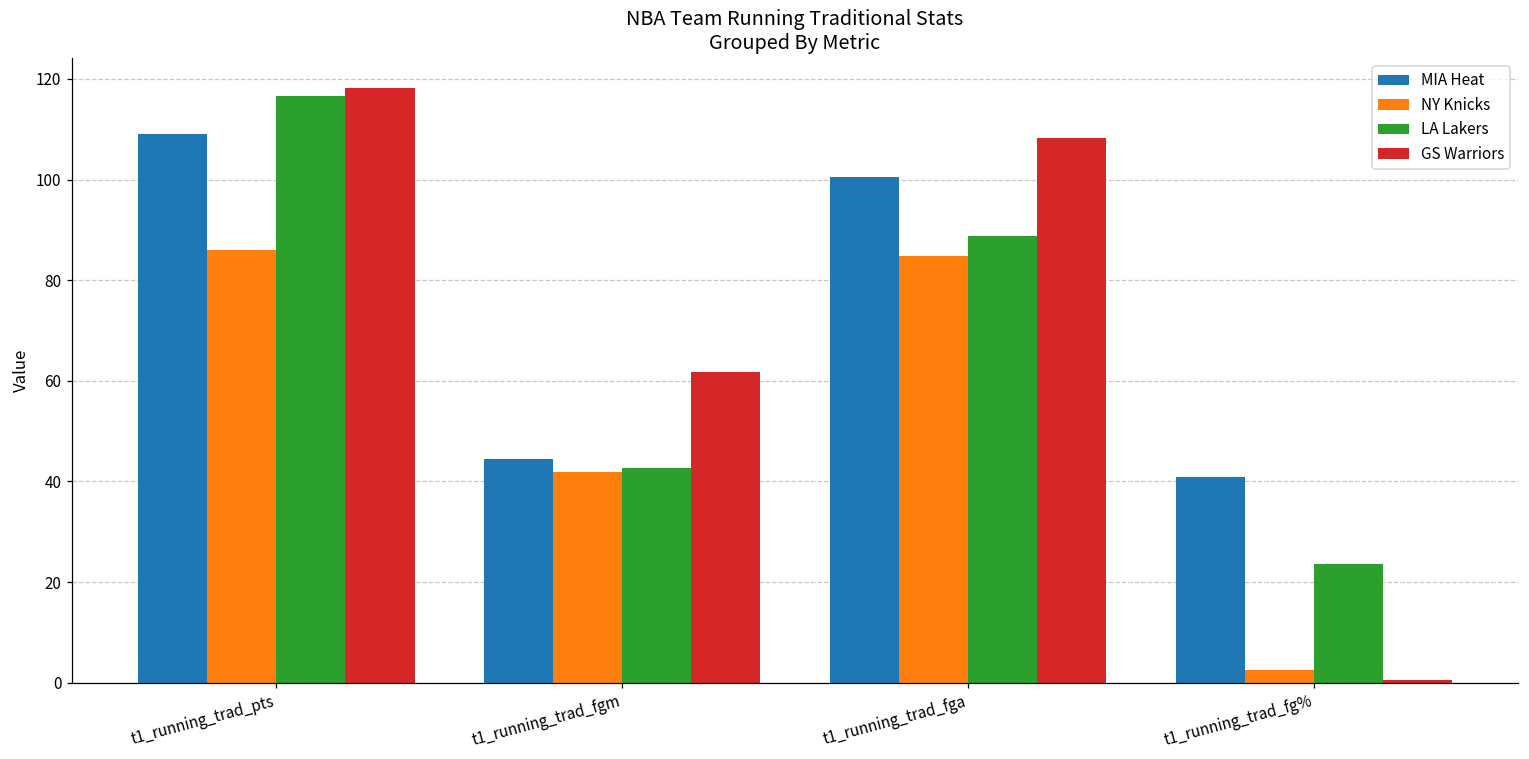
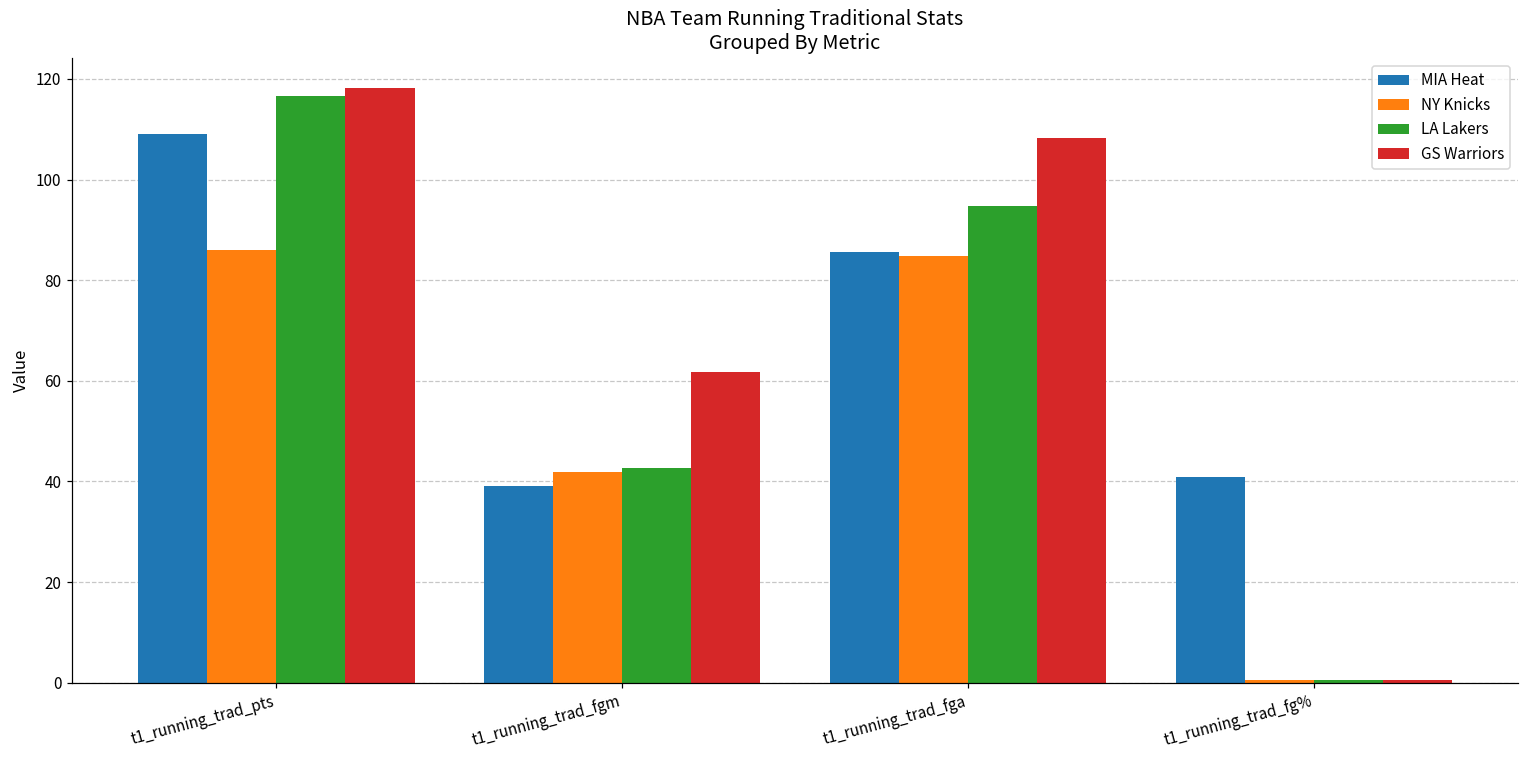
MIA Heat, t1_running_trad_fgm: 44 -> 39
MIA Heat, t1_running_trad_fga: 101 -> 86
LA Lakers, t1_running_trad_fga: 89 -> 95
NY Knicks, t1_running_trad_fg%: 2 -> 0
LA Lakers, t1_running_trad_fg%: 24 -> 0
